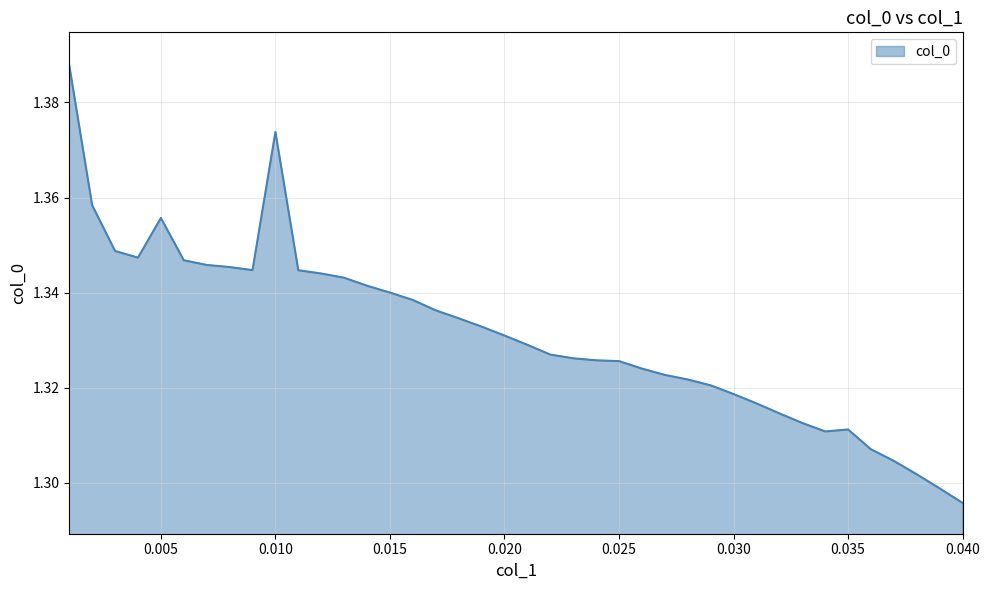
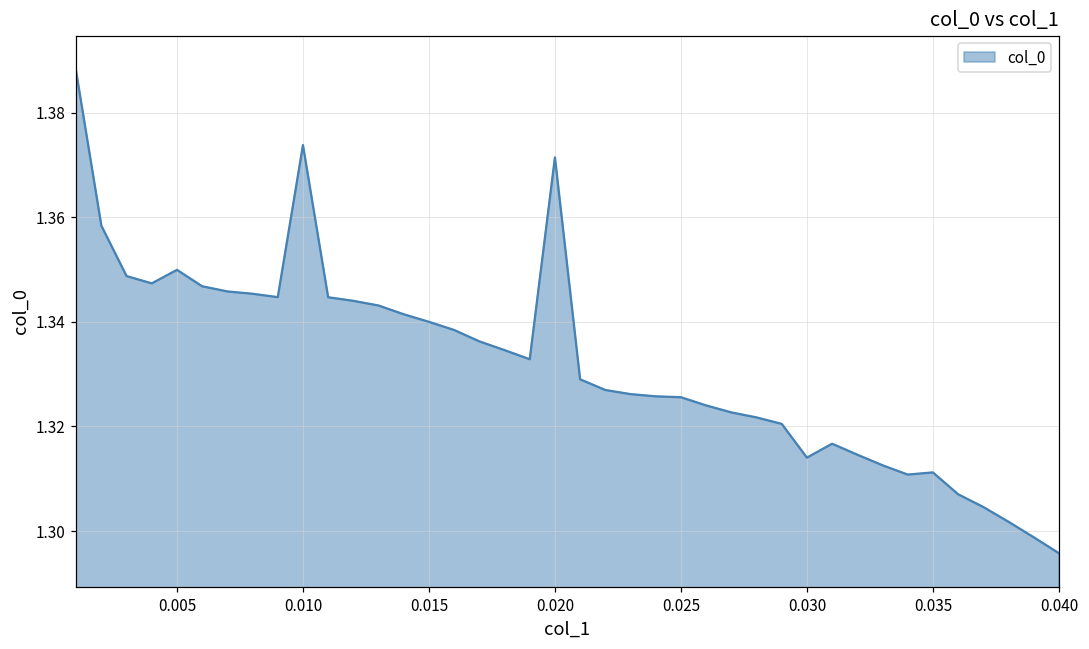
0.005: 1.356 -> 1.350
0.020: 1.331 -> 1.371
0.030: 1.319 -> 1.314
